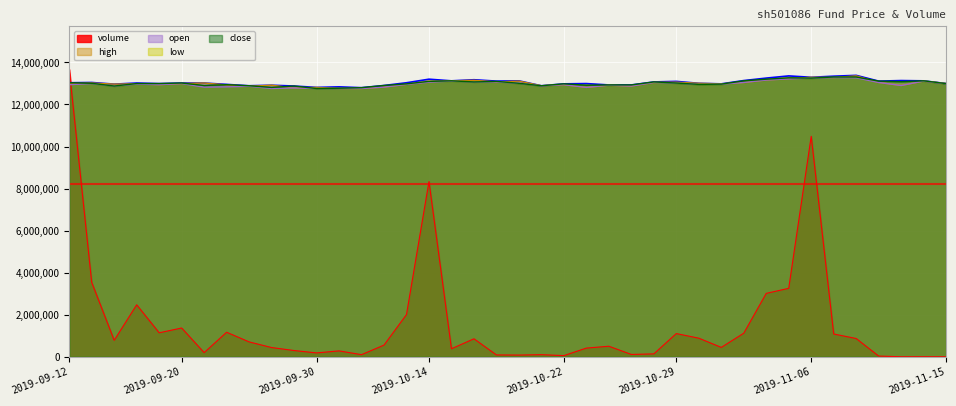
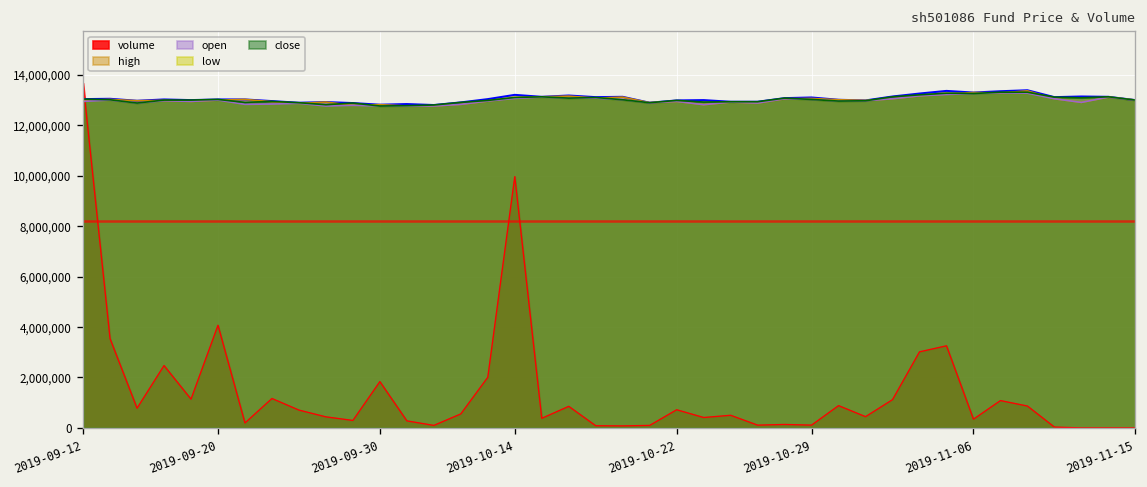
volume, 2019-09-20: 1,400,000 -> 4,100,000
volume, 2019-09-30: 200,000 -> 1,800,000
volume, 2019-10-14: 8,300,000 -> 10,000,000
volume, 2019-10-22: 100,000 -> 700,000
volume, 2019-10-29: 1,100,000 -> 100,000
volume, 2019-11-06: 10,500,000 -> 300,000
